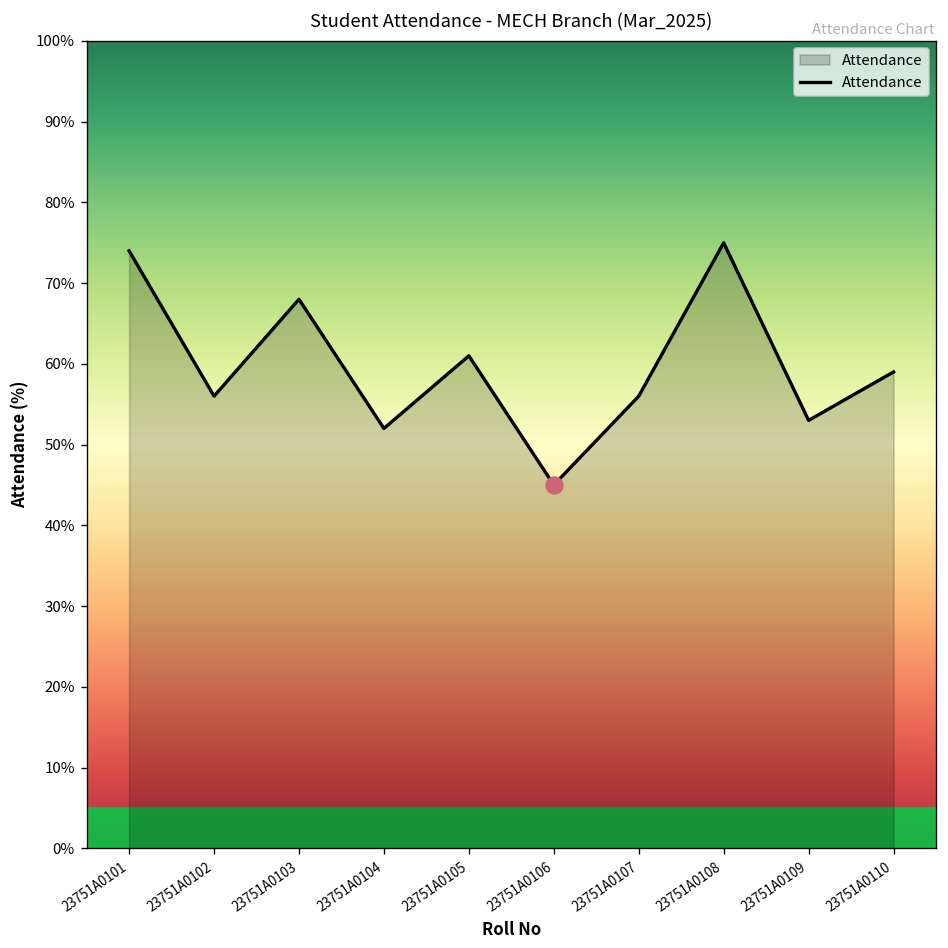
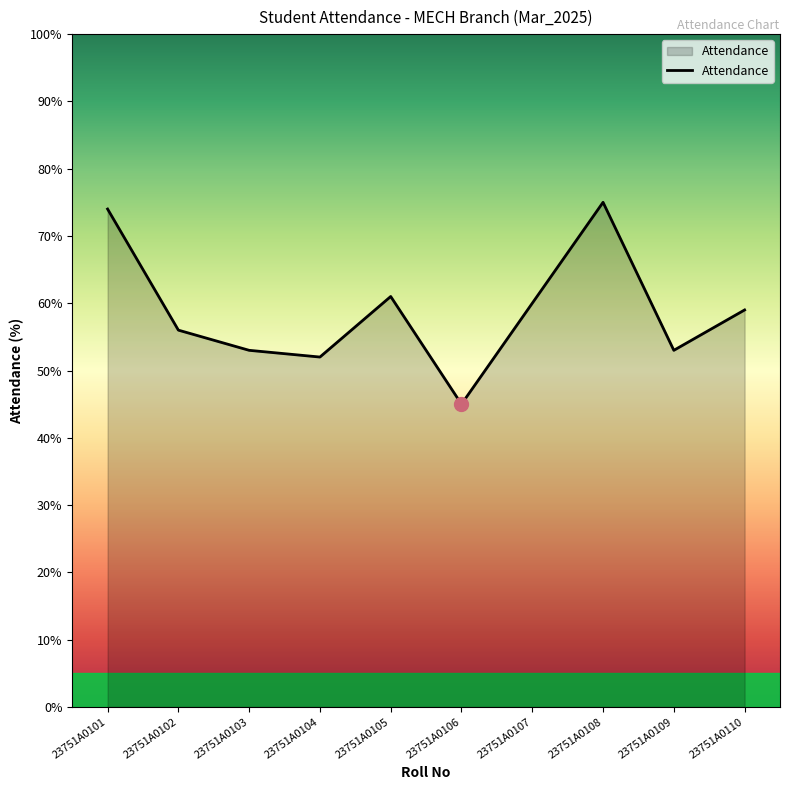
Attendance, 23751A0103: 68% -> 53%
Attendance, 23751A0107: 56% -> 60%
